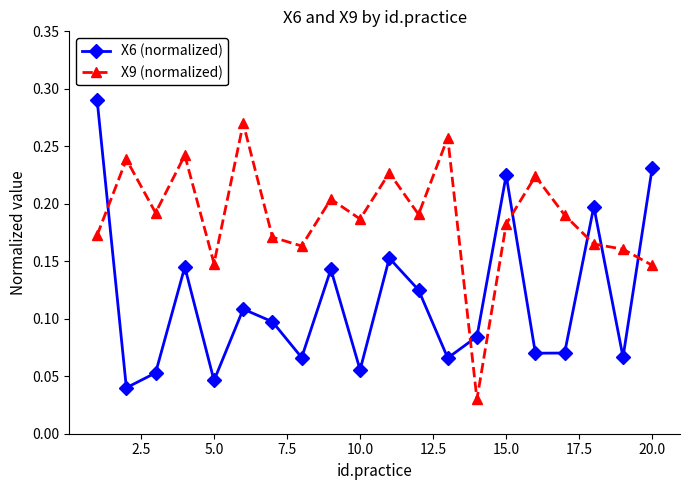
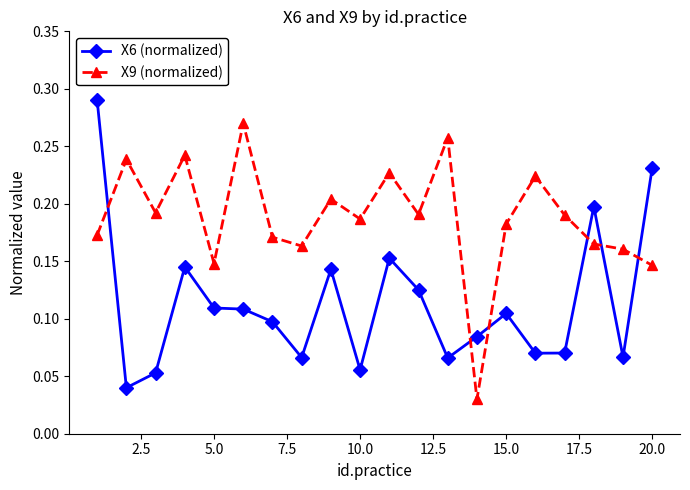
X6 (normalized), 5.0: 0.046 -> 0.109
X6 (normalized), 15.0: 0.225 -> 0.105
